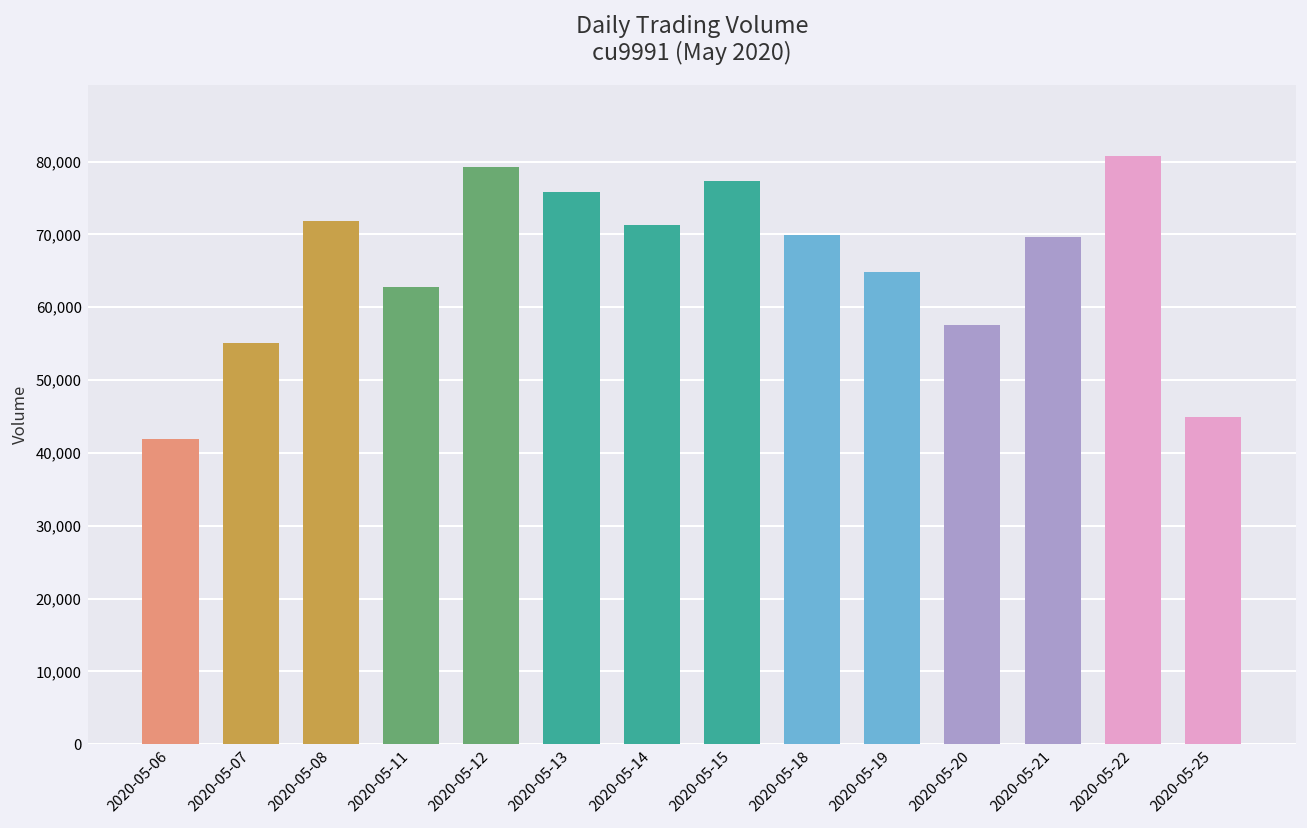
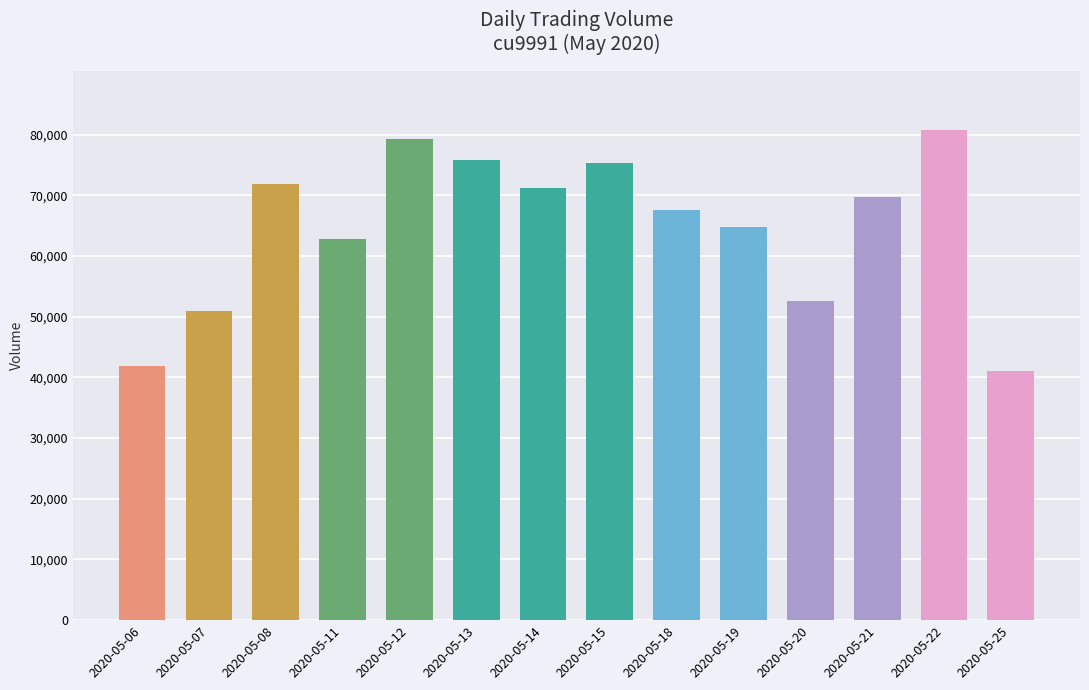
2020-05-07: 55,000 -> 51,000
2020-05-15: 77,000 -> 75,000
2020-05-18: 70,000 -> 68,000
2020-05-20: 58,000 -> 53,000
2020-05-25: 45,000 -> 41,000
